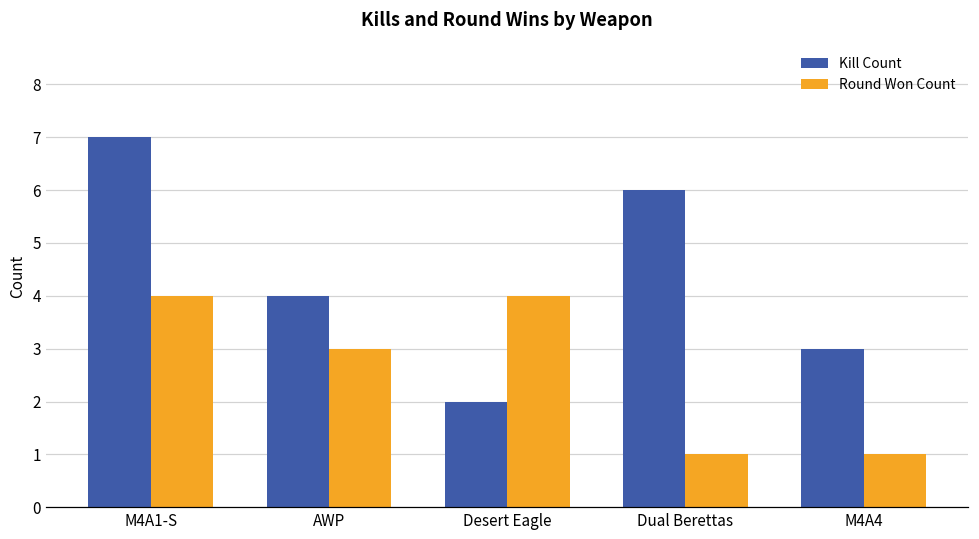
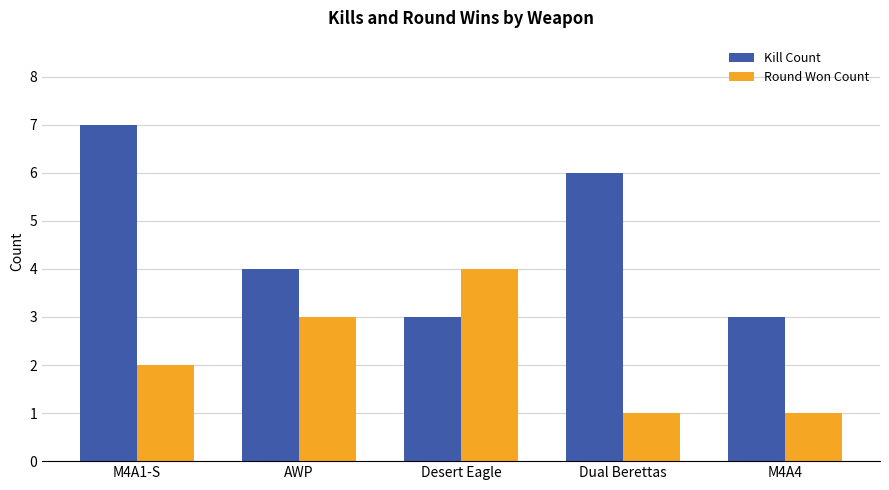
Round Won Count, M4A1-S: 4 -> 2
Kill Count, Desert Eagle: 2 -> 3
